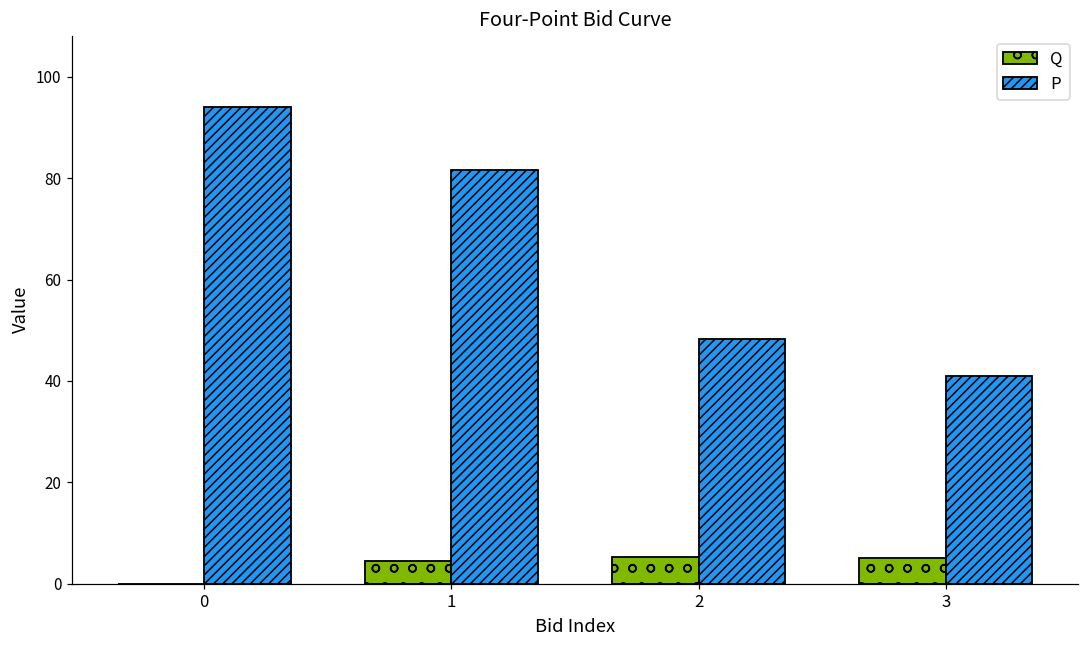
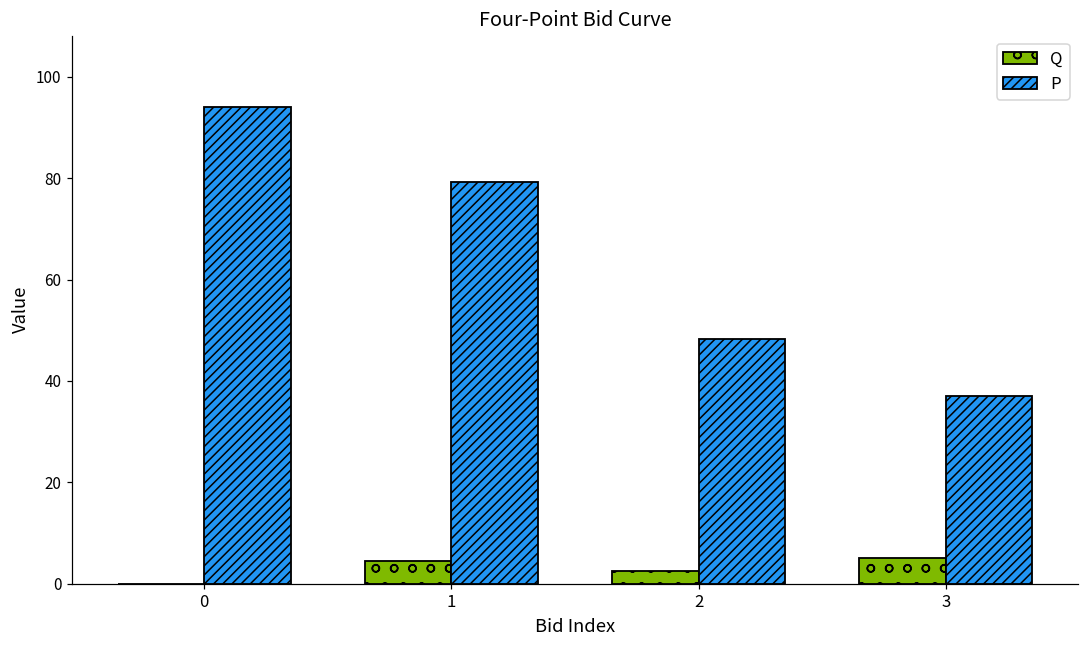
P, 1: 82 -> 79
Q, 2: 5 -> 3
P, 3: 41 -> 37
